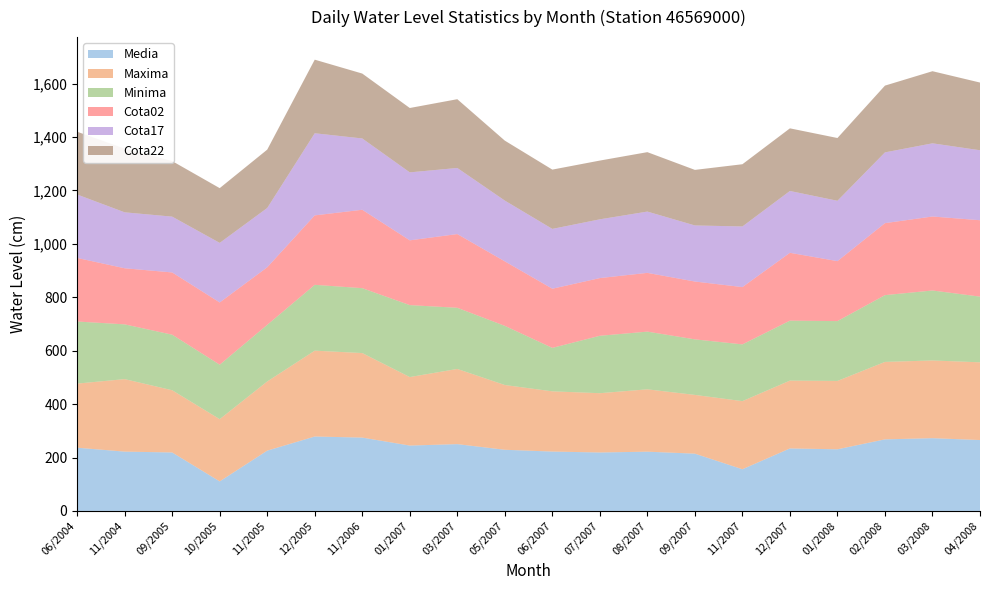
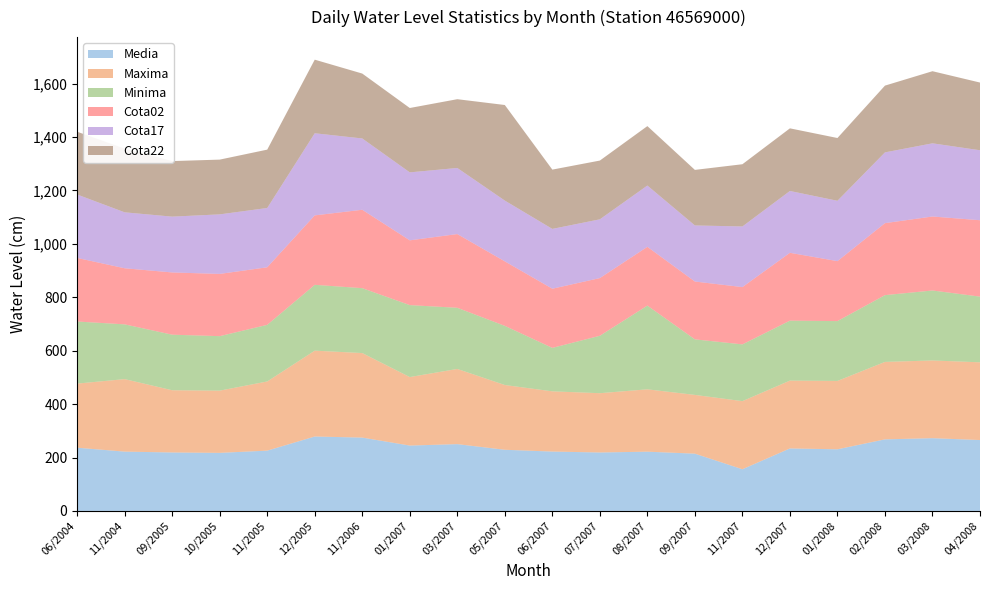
Media, 10/2005: 110 -> 220
Cota22, 05/2007: 220 -> 360
Minima, 08/2007: 220 -> 310
